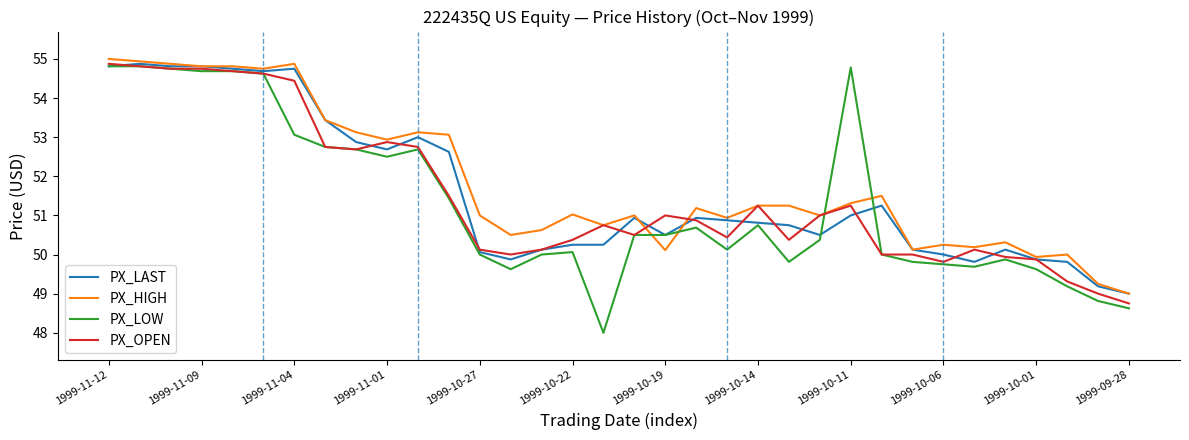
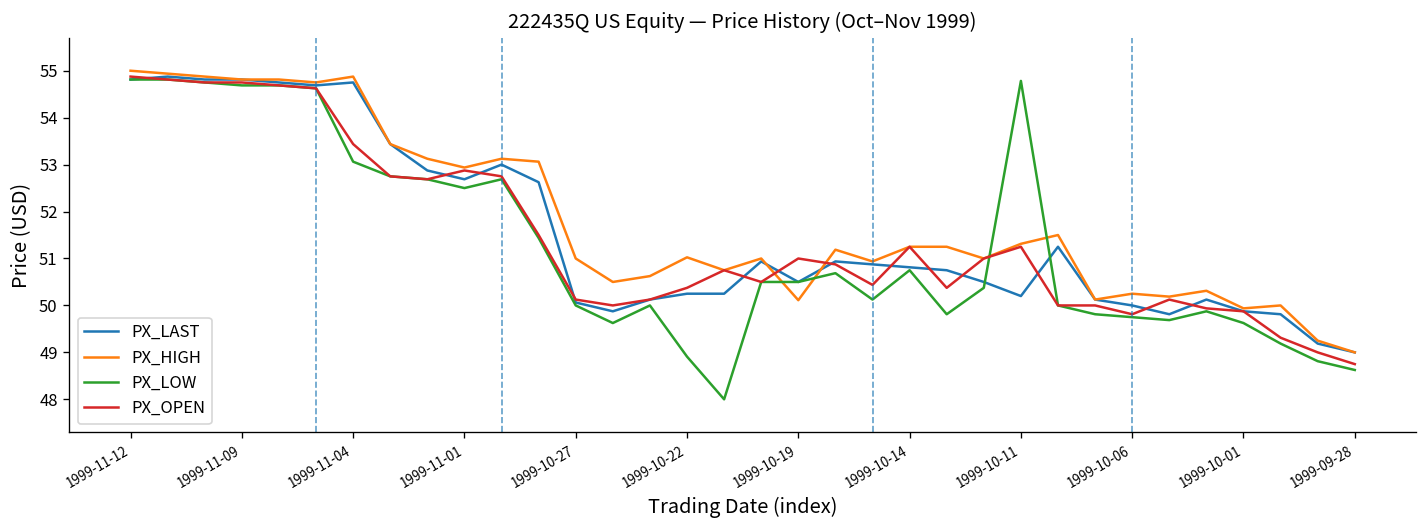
PX_OPEN, 1999-11-04: 54.4 -> 53.4
PX_LOW, 1999-10-22: 50.1 -> 48.9
PX_LAST, 1999-10-11: 51.0 -> 50.2
